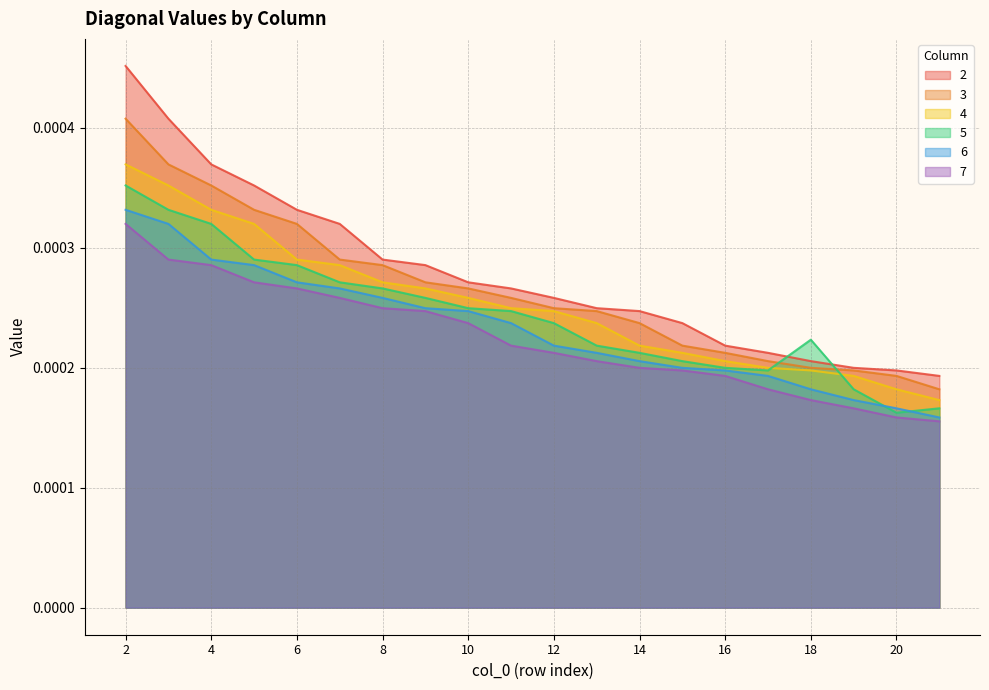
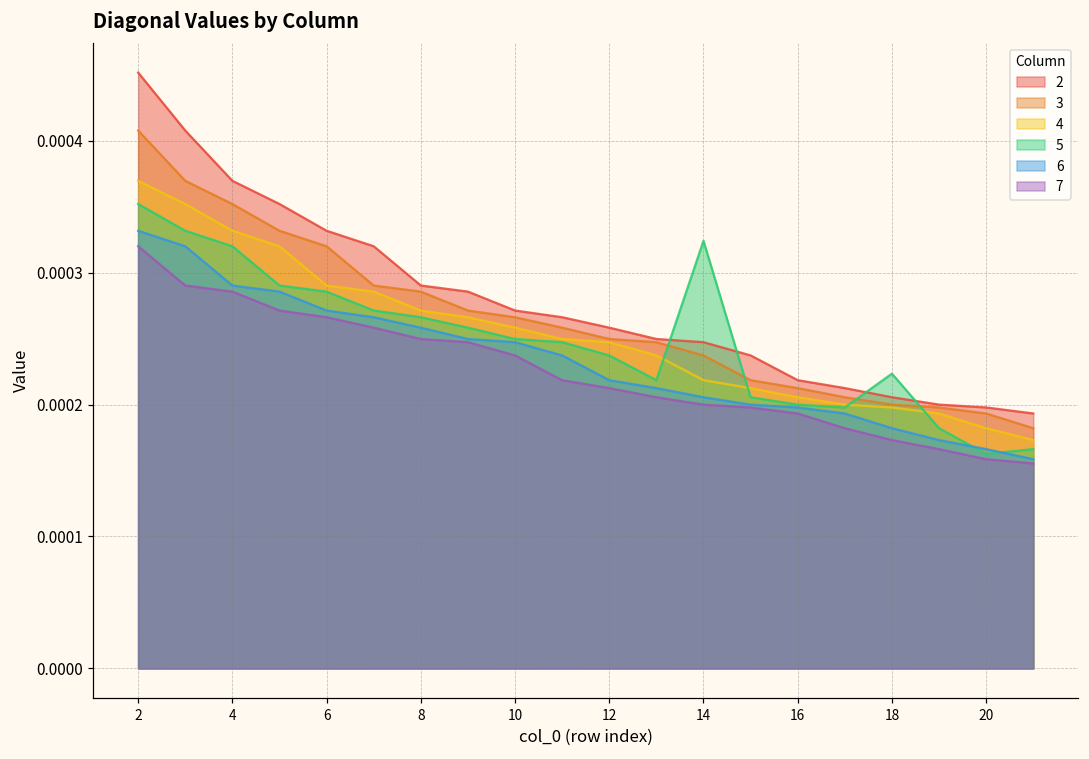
5, 14: 0.000212 -> 0.000324
